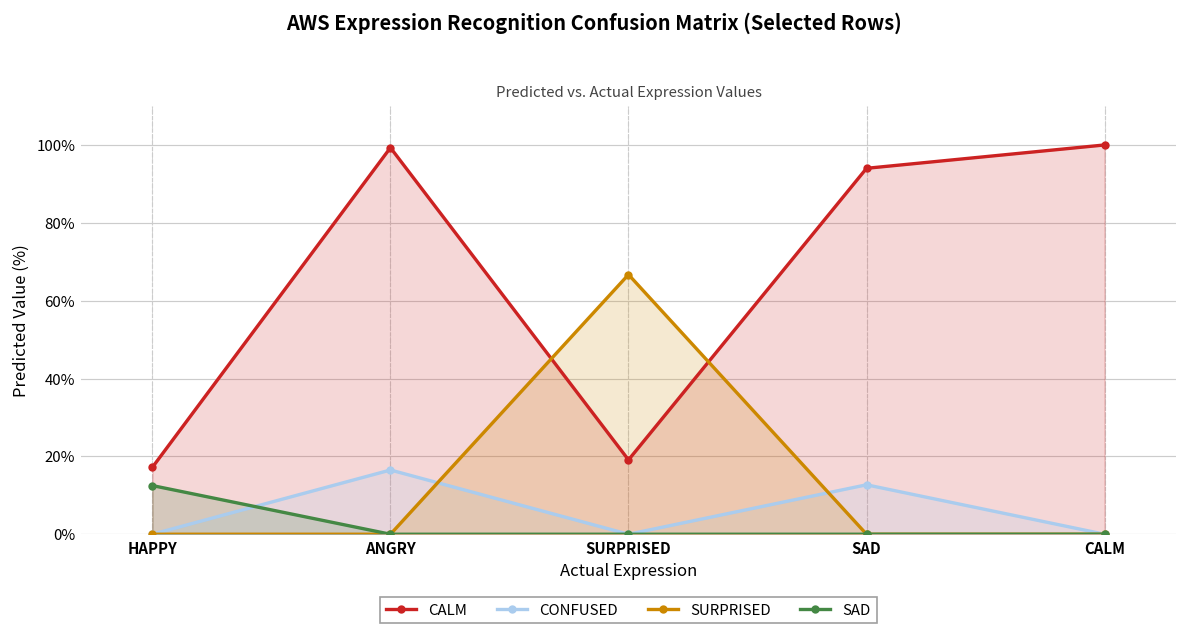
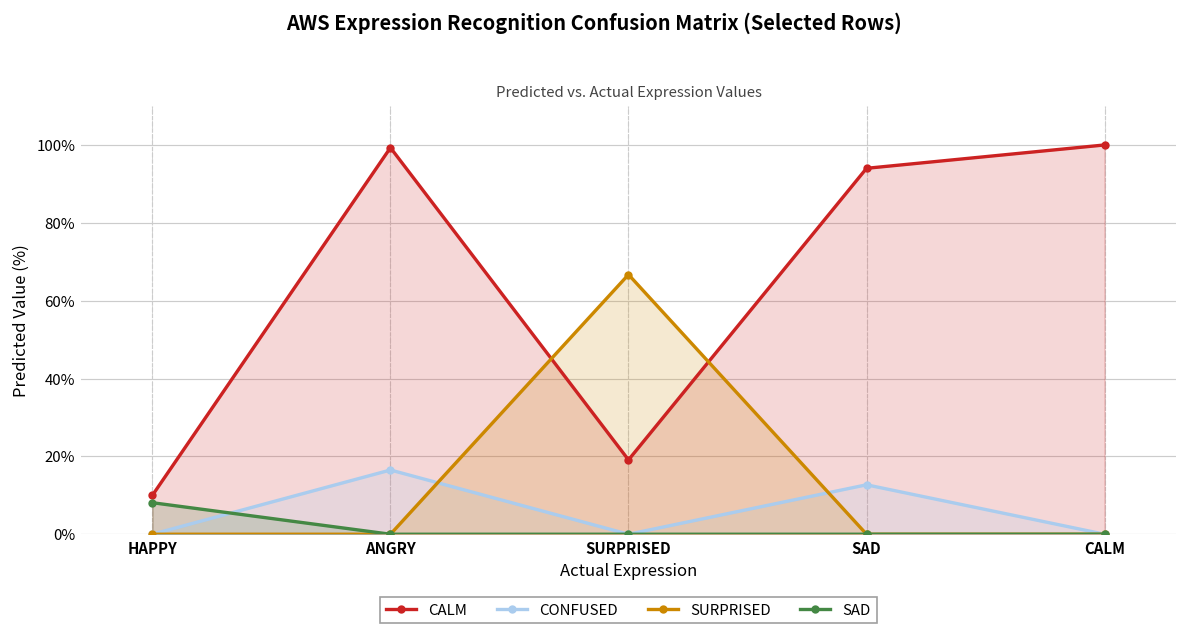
CALM, HAPPY: 17% -> 10%
SAD, HAPPY: 13% -> 8%
